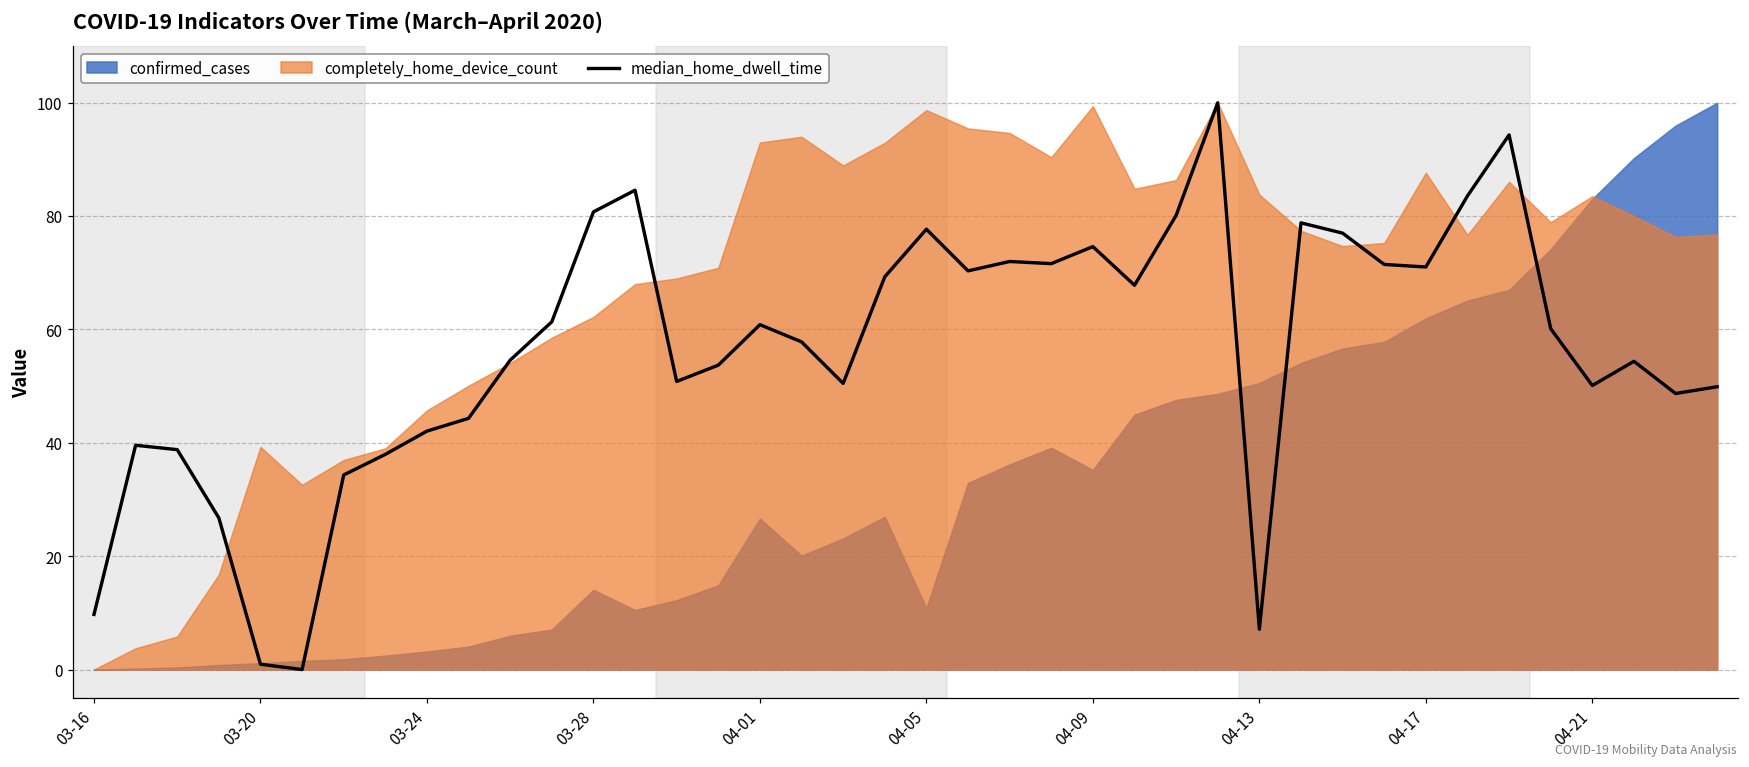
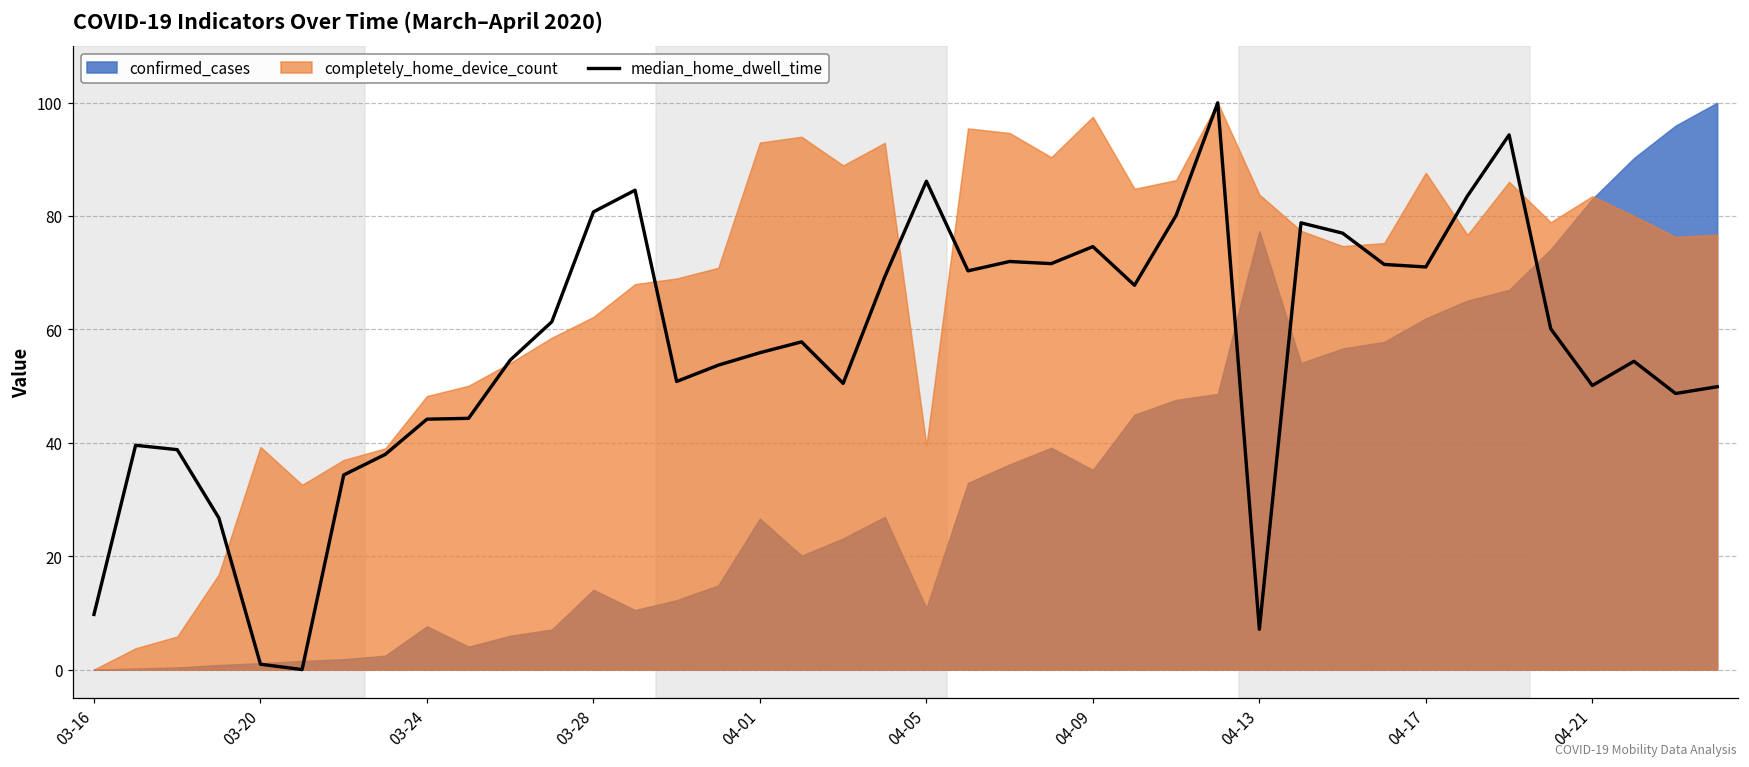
median_home_dwell_time, 03-24: 42 -> 44
confirmed_cases, 03-24: 3 -> 8
completely_home_device_count, 03-24: 46 -> 48
median_home_dwell_time, 04-01: 61 -> 56
median_home_dwell_time, 04-05: 78 -> 86
completely_home_device_count, 04-05: 99 -> 40
completely_home_device_count, 04-09: 99 -> 98
confirmed_cases, 04-13: 51 -> 77
